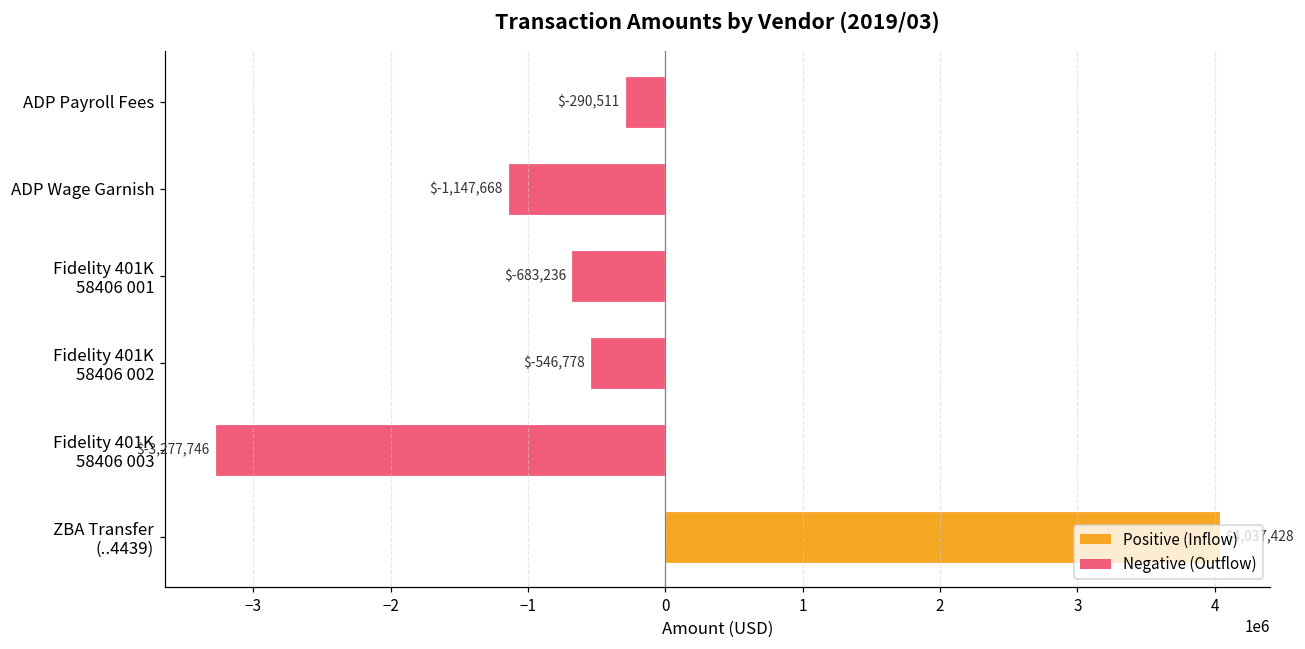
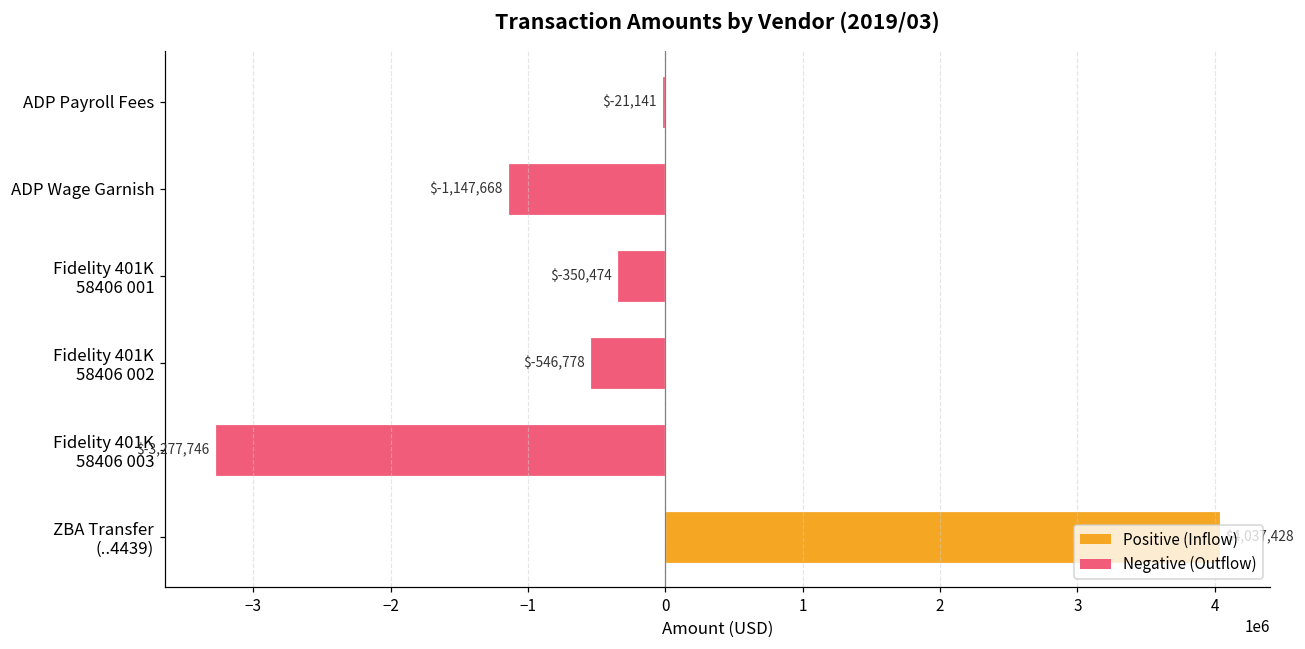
ADP Payroll Fees: $-290,511 -> $-21,141
Fidelity 401K 58406 001: $-683,236 -> $-350,474
